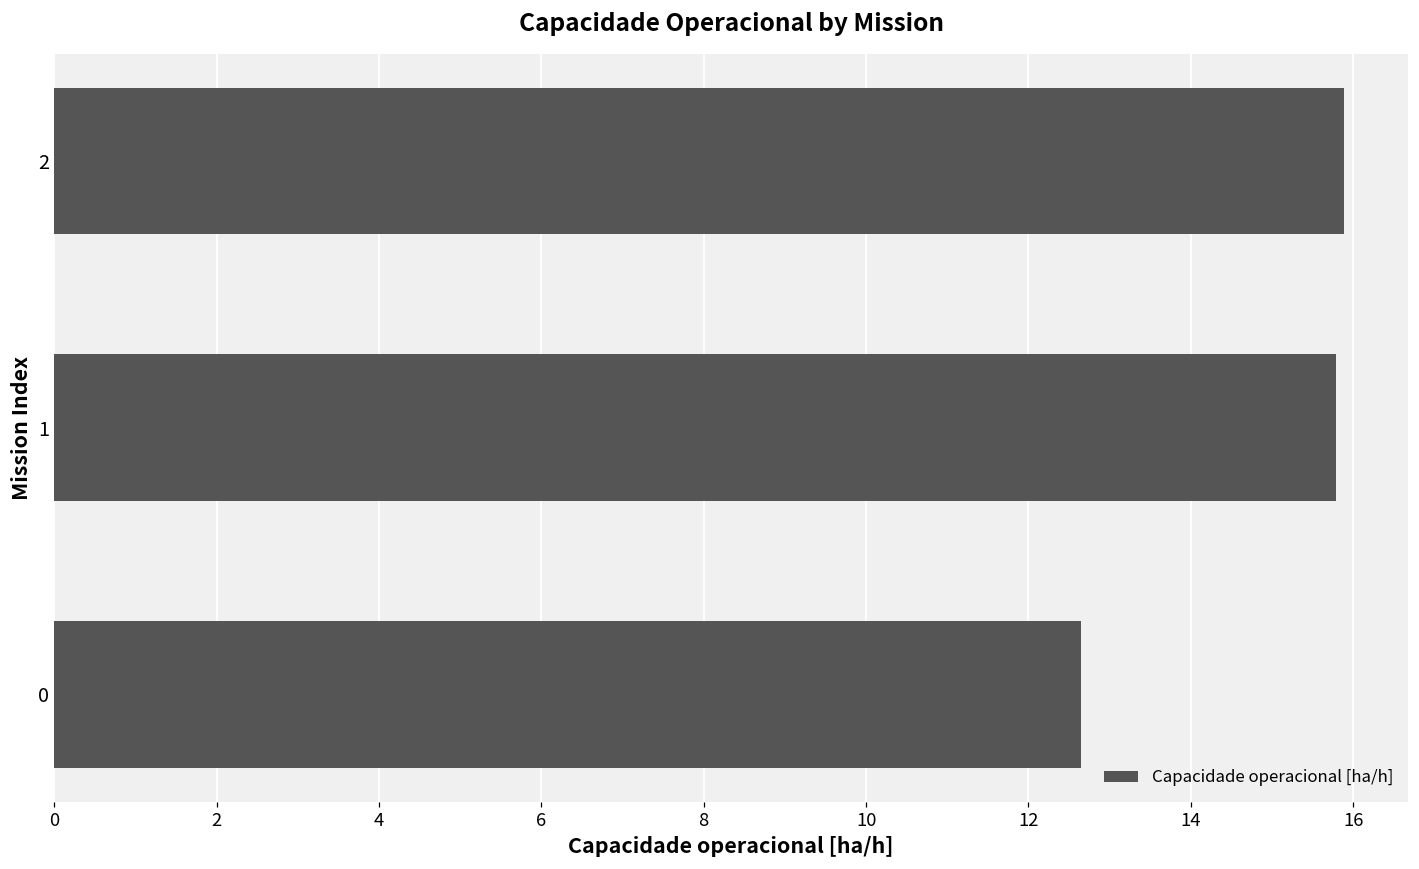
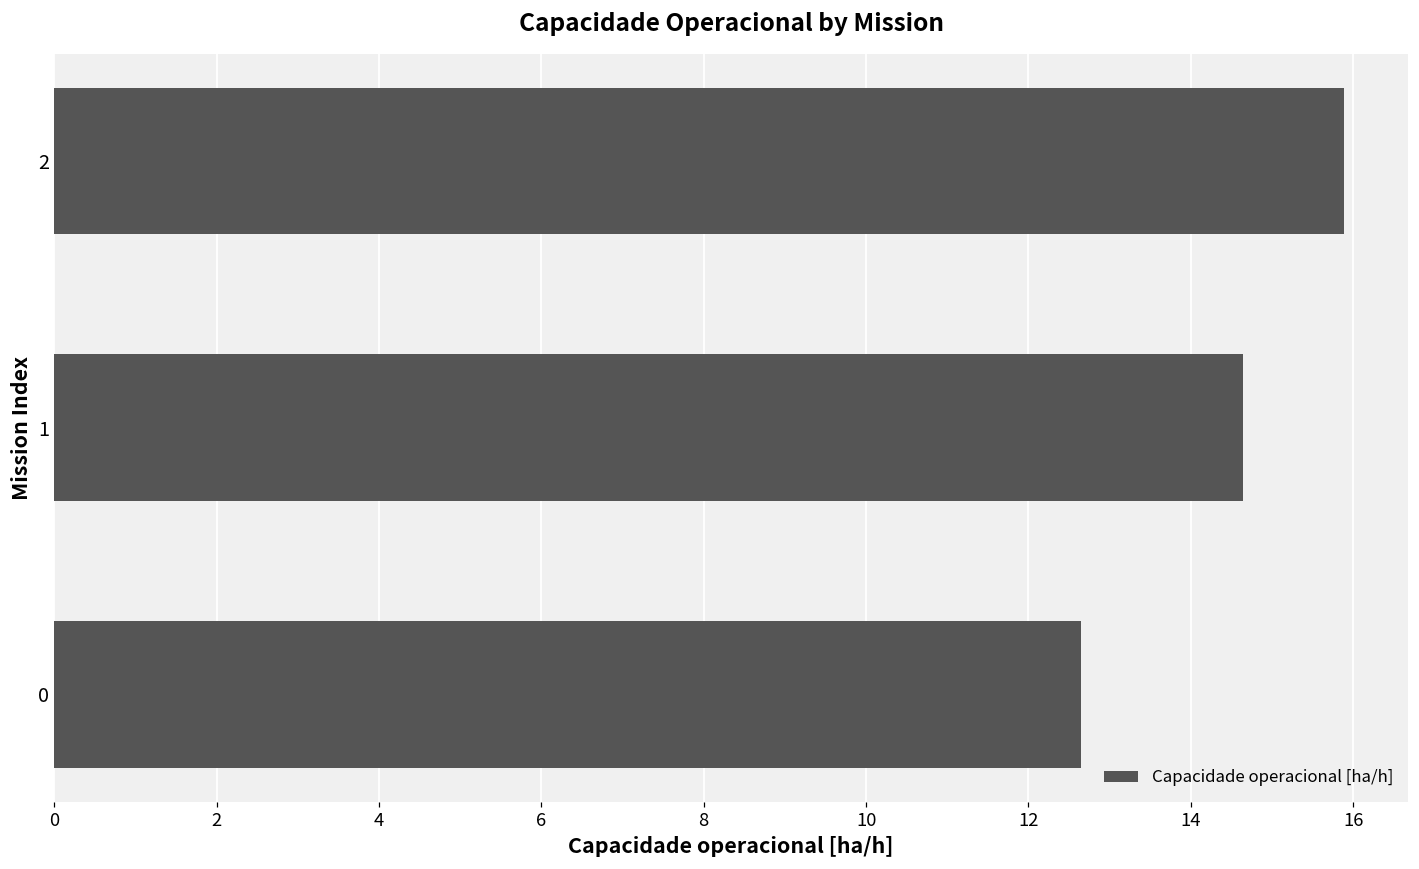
1: 15.8 -> 14.6
